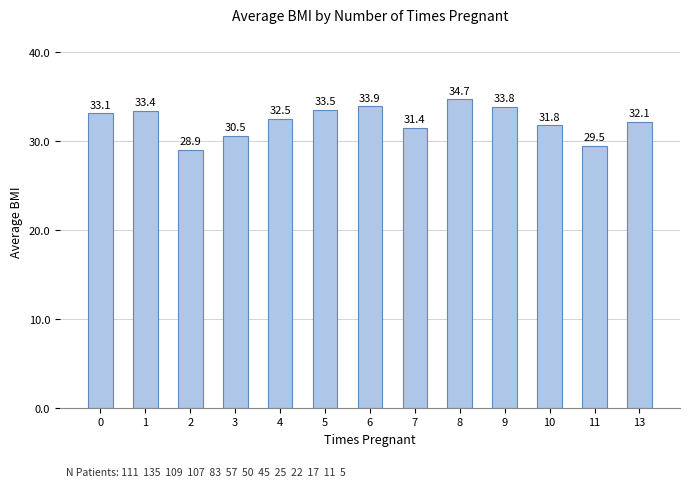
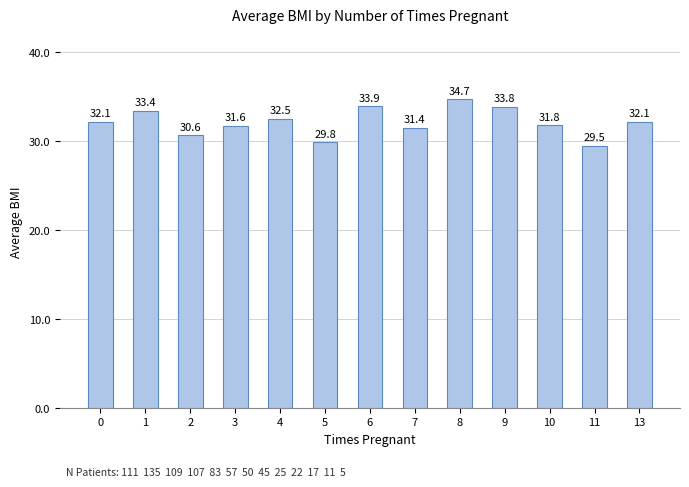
0: 33.1 -> 32.1
2: 28.9 -> 30.6
3: 30.5 -> 31.6
5: 33.5 -> 29.8
